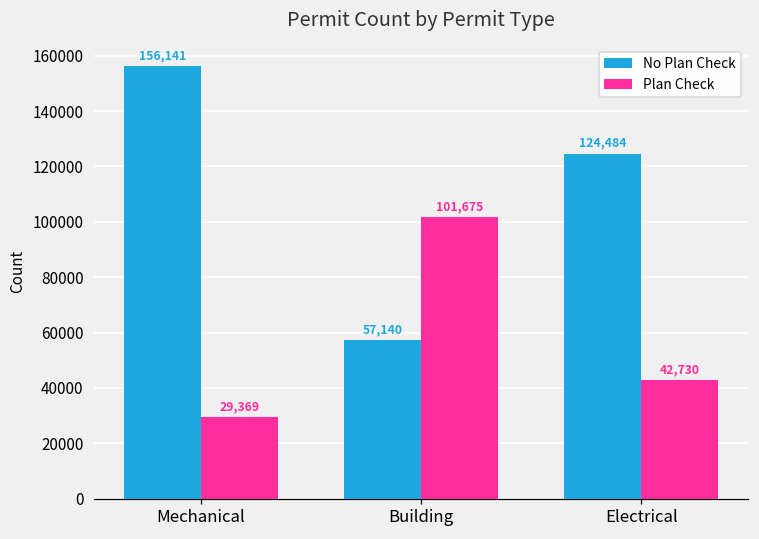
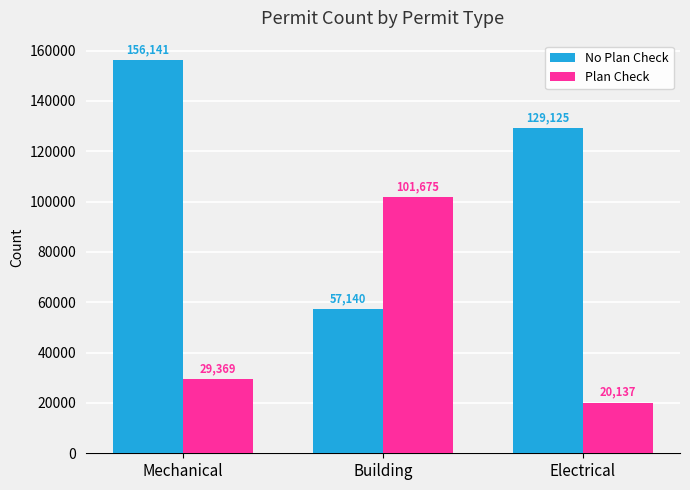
No Plan Check, Electrical: 124,484 -> 129,125
Plan Check, Electrical: 42,730 -> 20,137
